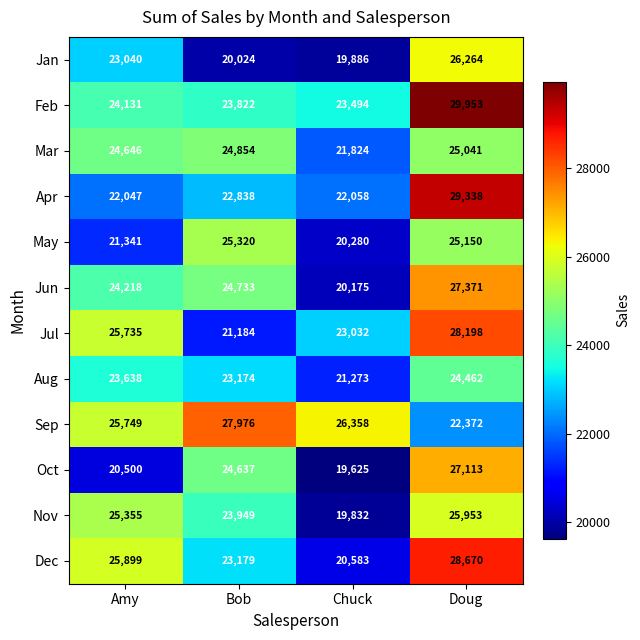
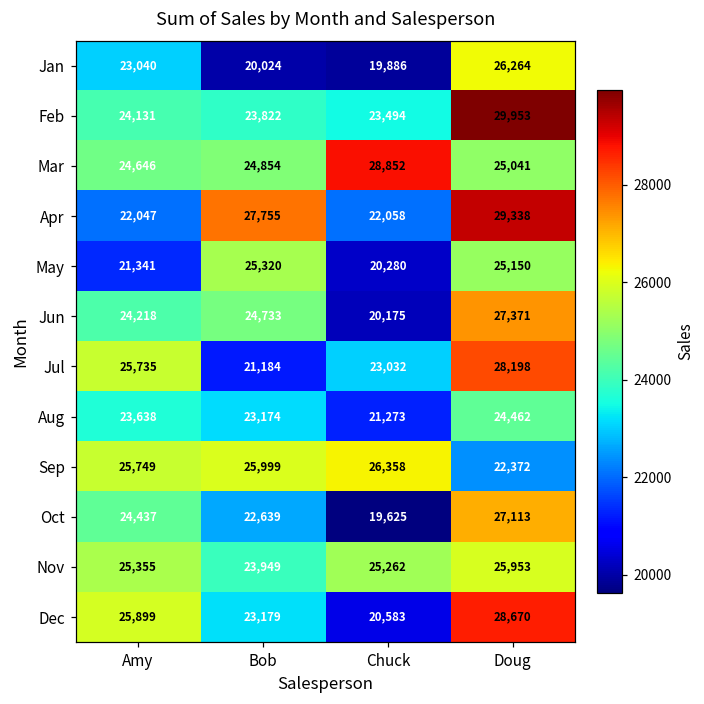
Mar, Chuck: 21,824 -> 28,852
Apr, Bob: 22,838 -> 27,755
Sep, Bob: 27,976 -> 25,999
Oct, Amy: 20,500 -> 24,437
Oct, Bob: 24,637 -> 22,639
Nov, Chuck: 19,832 -> 25,262
